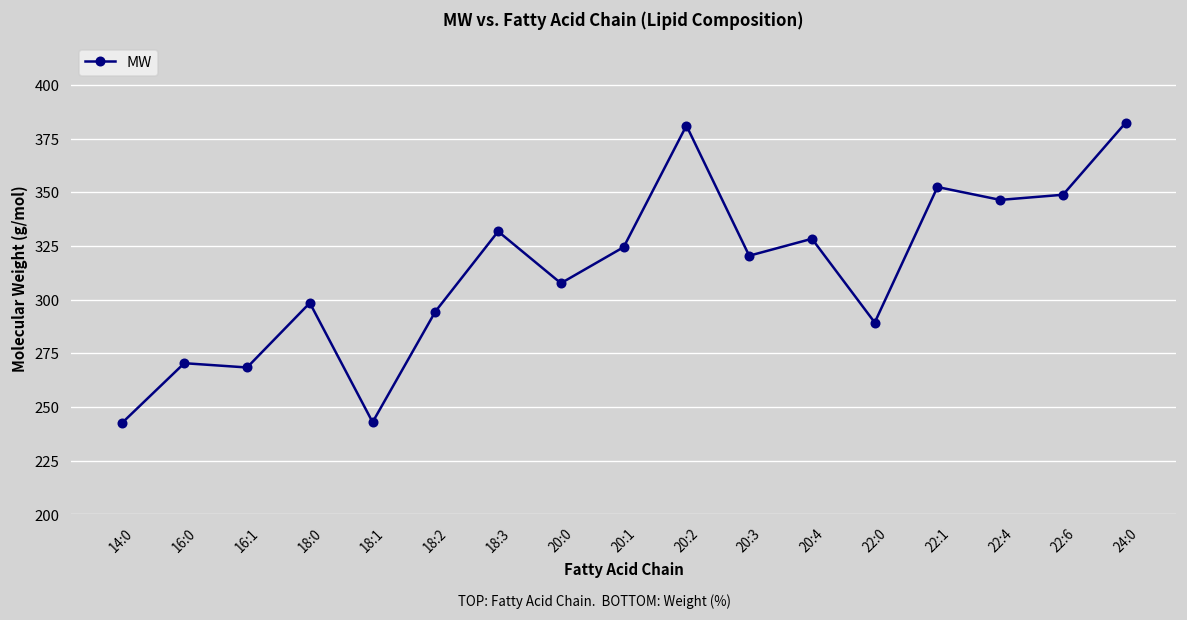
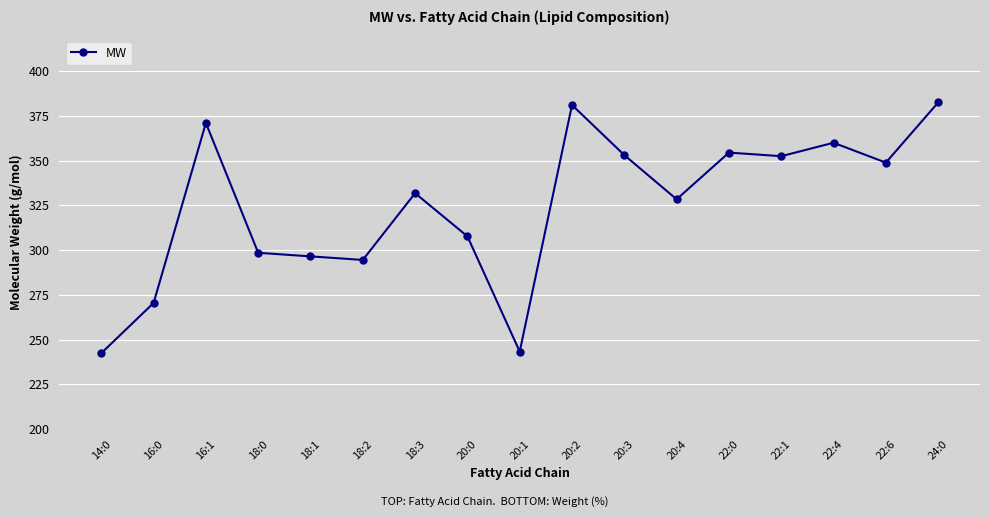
16:1: 268 -> 371
18:1: 243 -> 297
20:1: 325 -> 243
20:3: 321 -> 353
22:0: 289 -> 355
22:4: 347 -> 360
